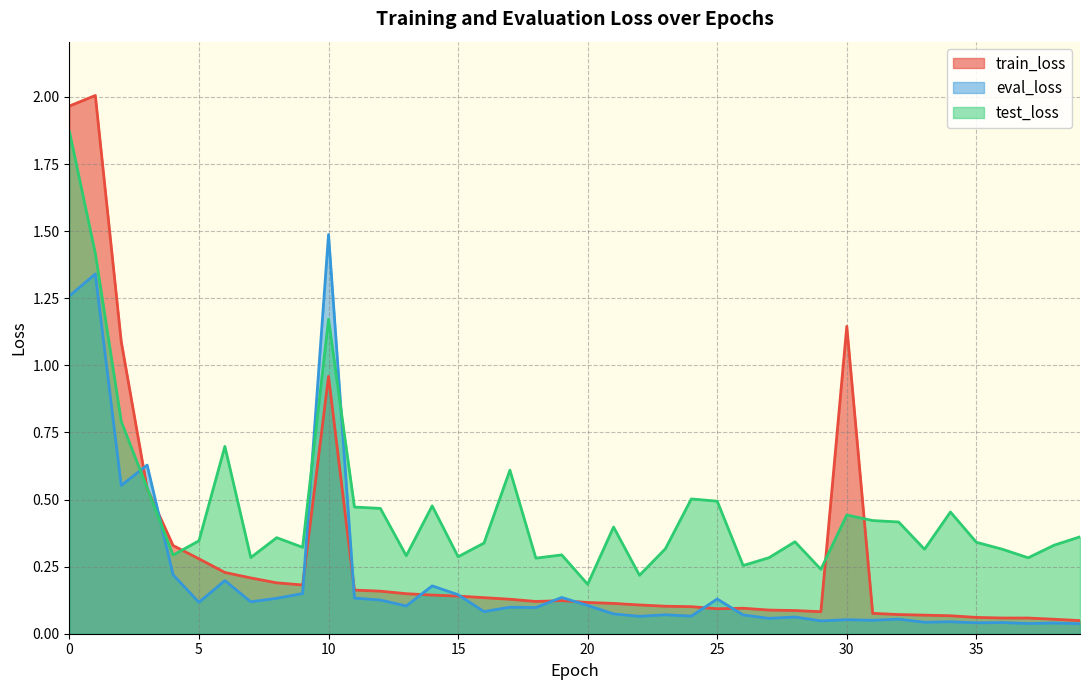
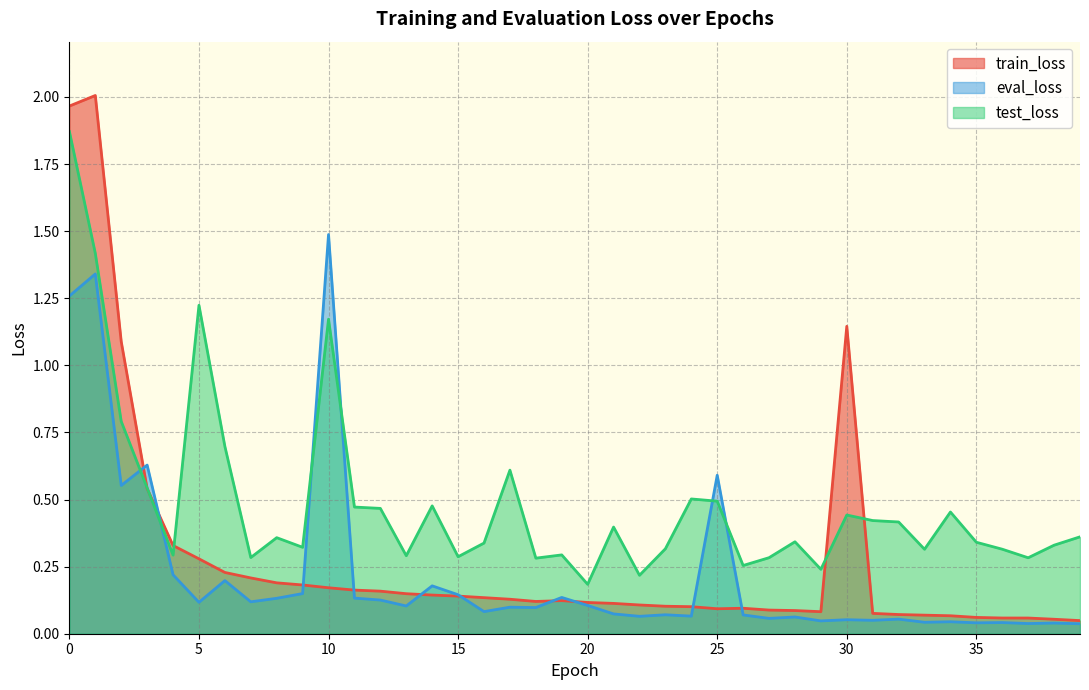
test_loss, 5: 0.35 -> 1.22
train_loss, 10: 0.96 -> 0.17
eval_loss, 25: 0.13 -> 0.59
